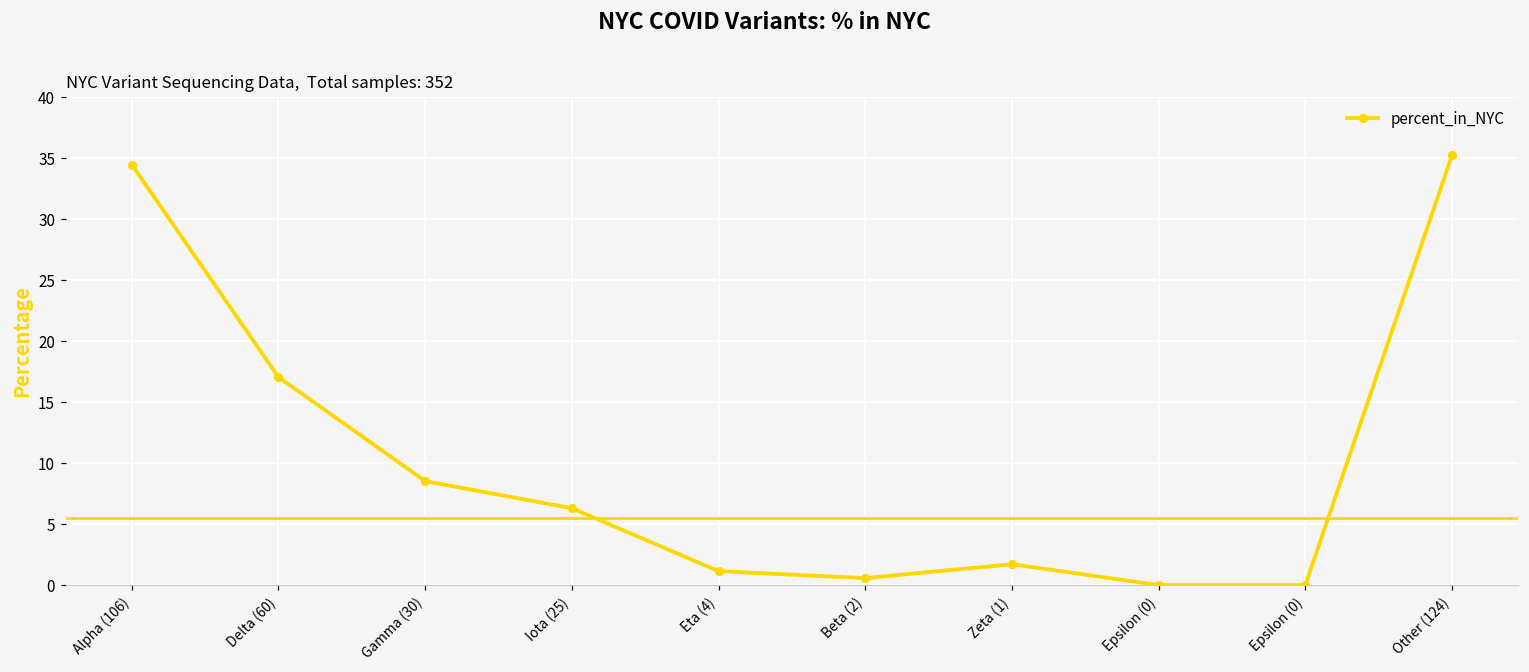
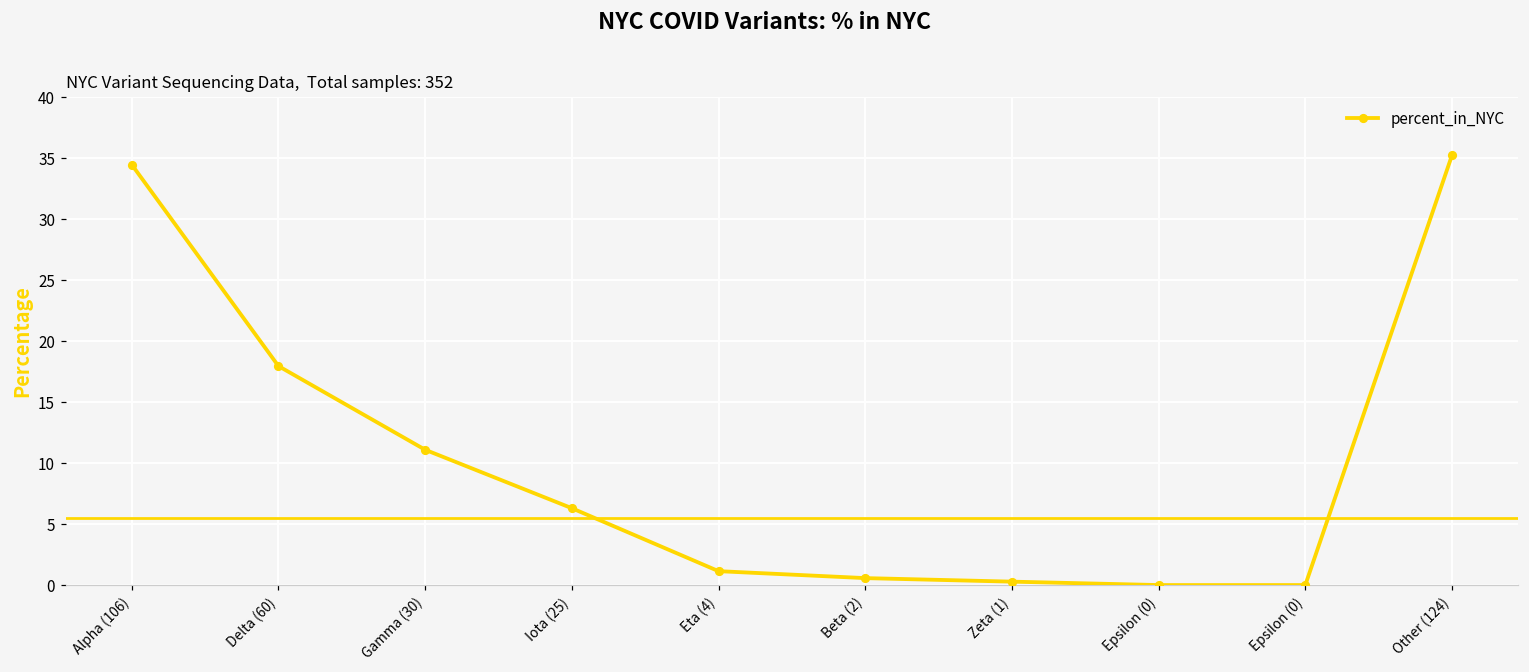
Delta (60): 17.1 -> 18.0
Gamma (30): 8.5 -> 11.1
Zeta (1): 1.7 -> 0.3
